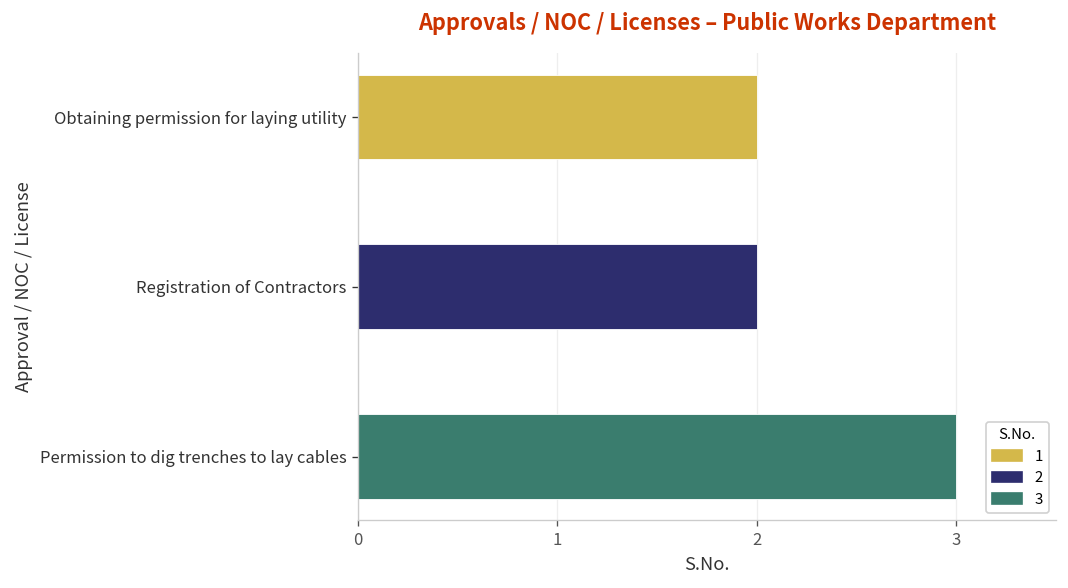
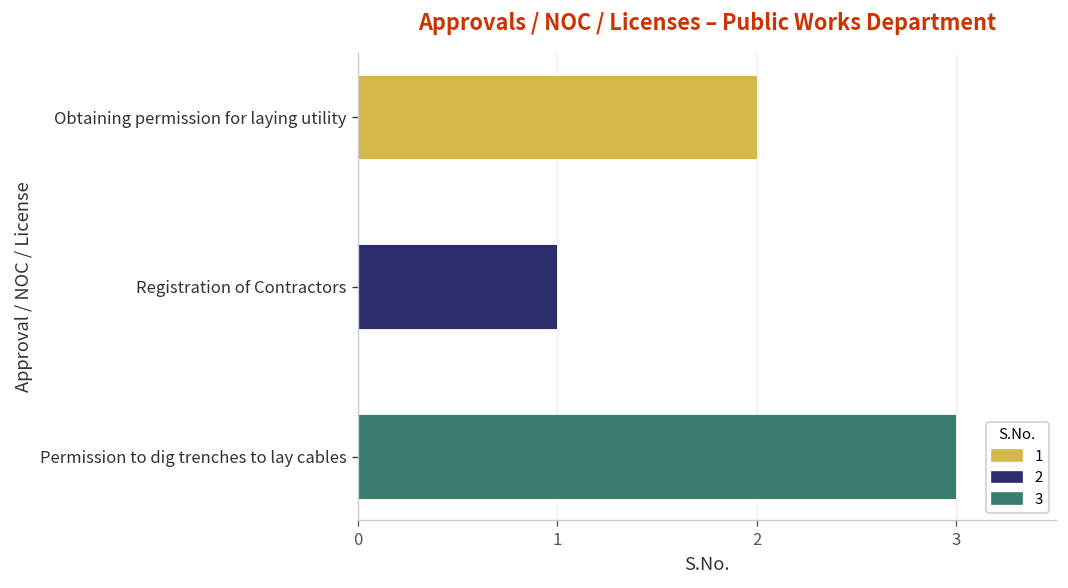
Registration of Contractors: 2 -> 1
